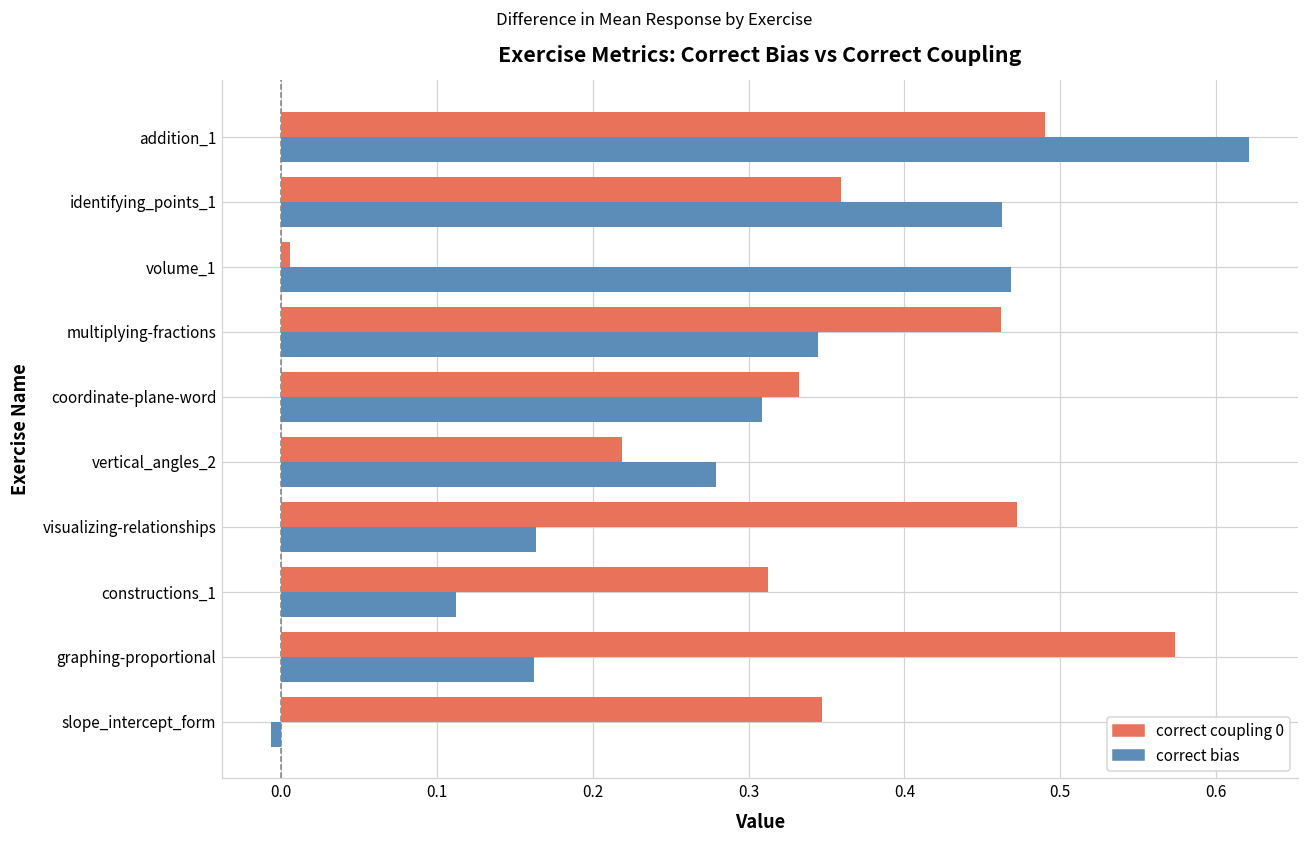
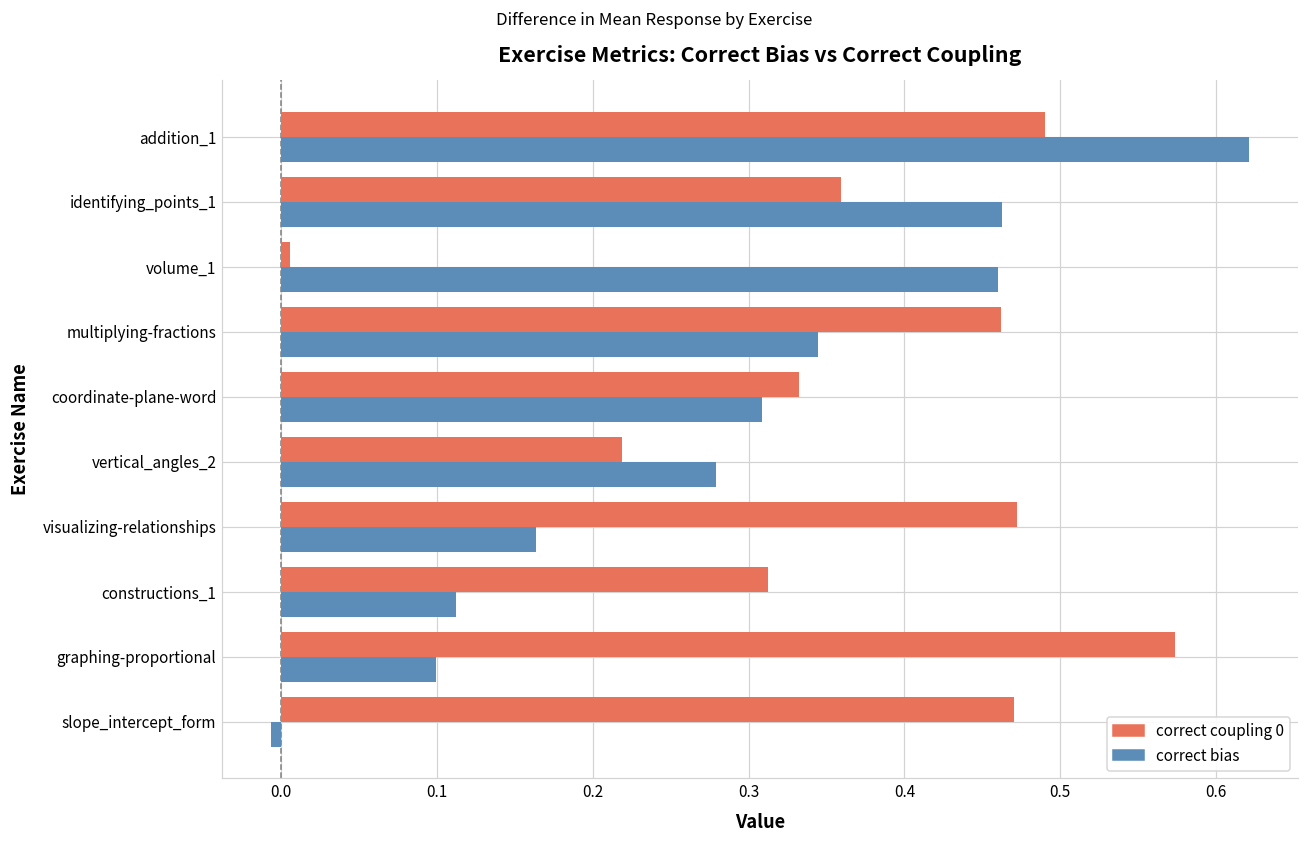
correct bias, volume_1: 0.468 -> 0.460
correct bias, graphing-proportional: 0.162 -> 0.099
correct coupling 0, slope_intercept_form: 0.347 -> 0.470
